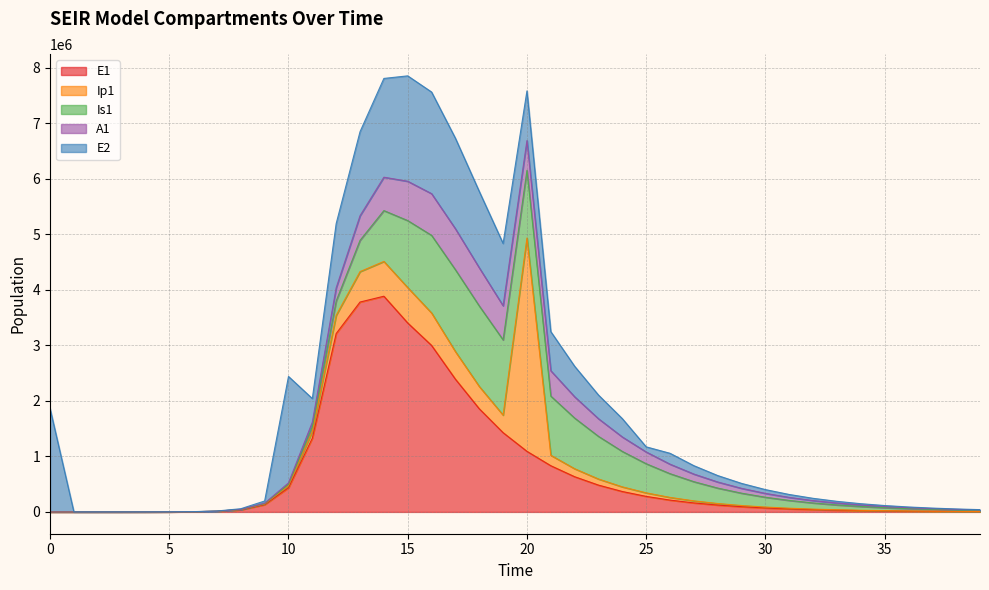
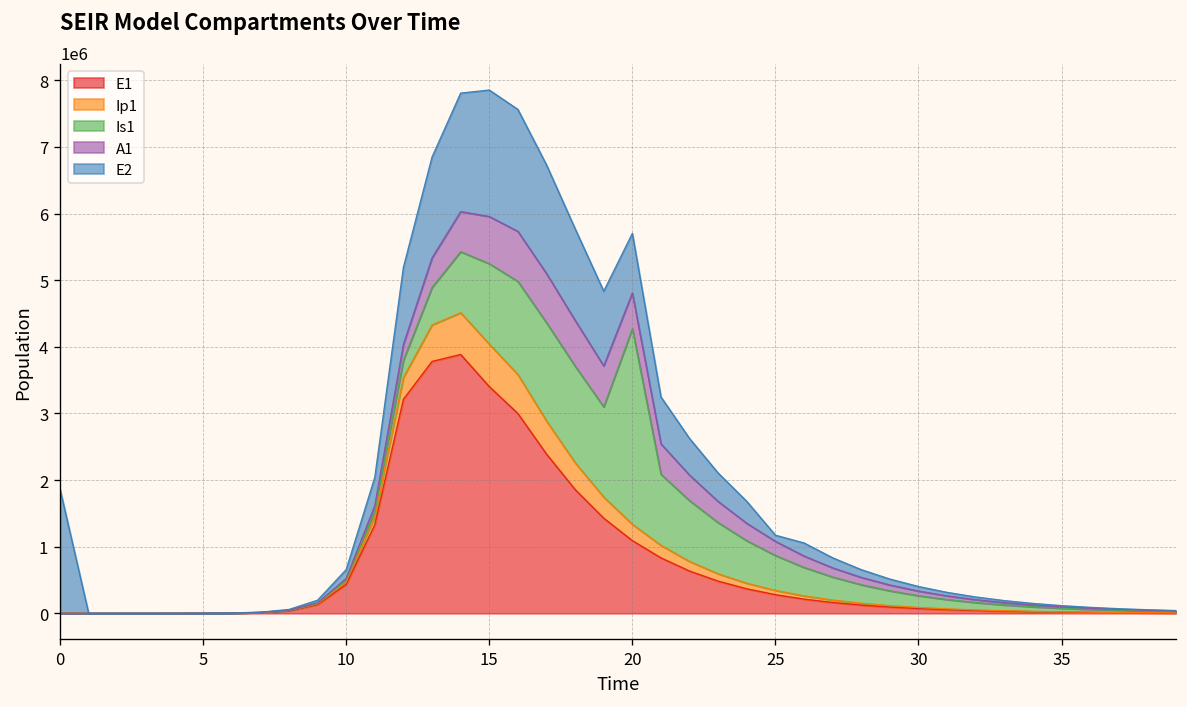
E2, 10: 1900000 -> 100000
Ip1, 20: 3800000 -> 200000
Is1, 20: 1200000 -> 2900000
